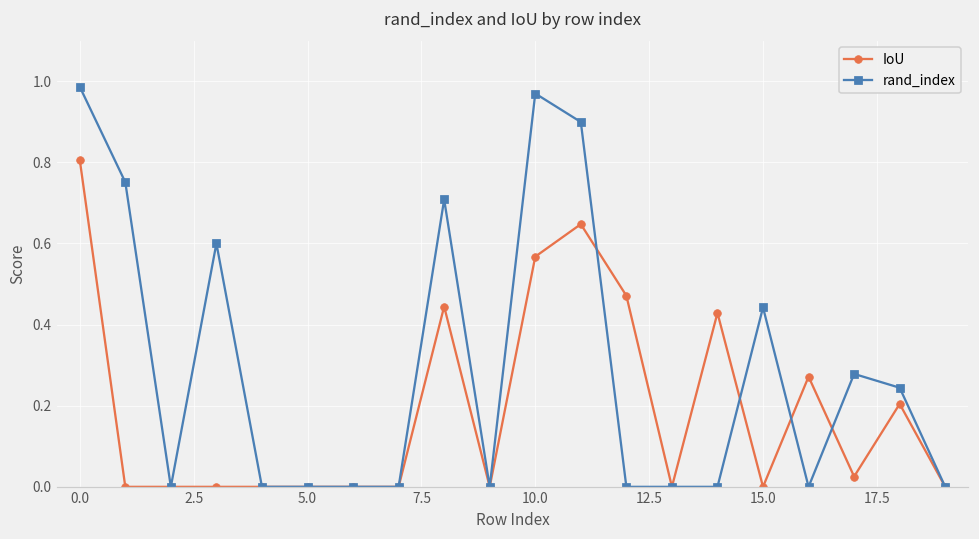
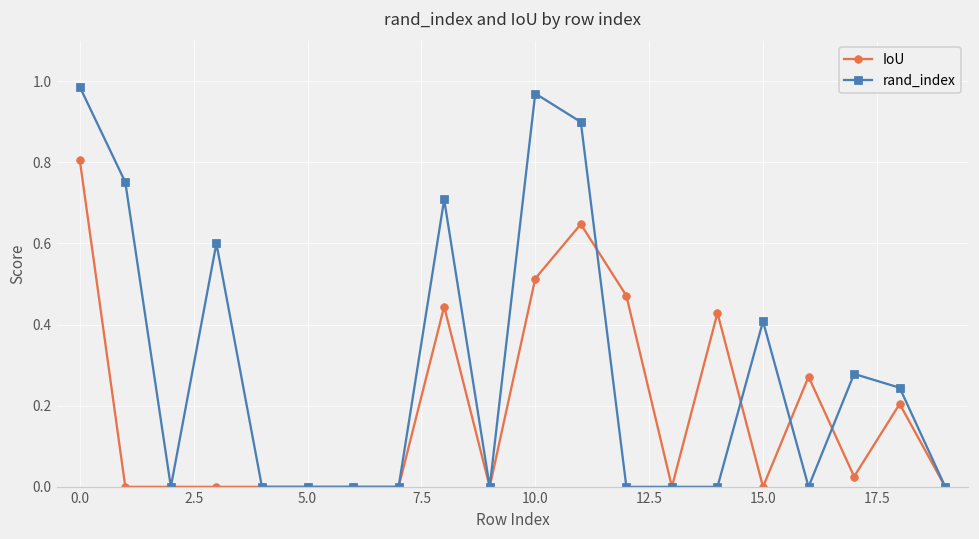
IoU, 10.0: 0.57 -> 0.51
rand_index, 15.0: 0.44 -> 0.41
